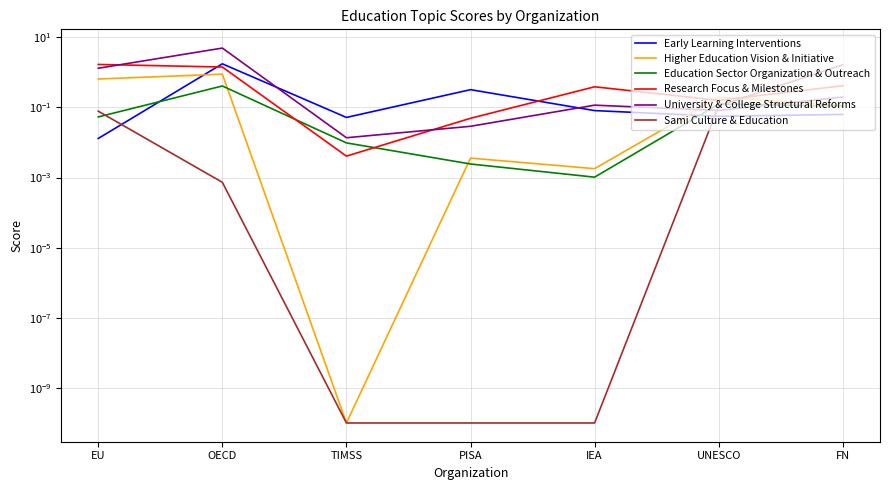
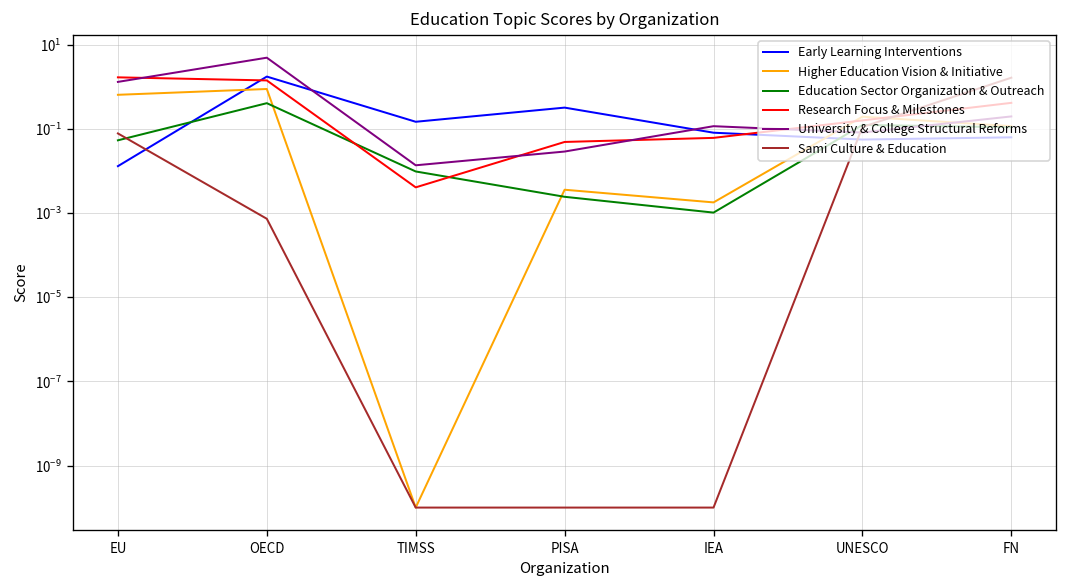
Early Learning Interventions, TIMSS: 0.05 -> 0.15
Research Focus & Milestones, IEA: 0.4 -> 0.06
